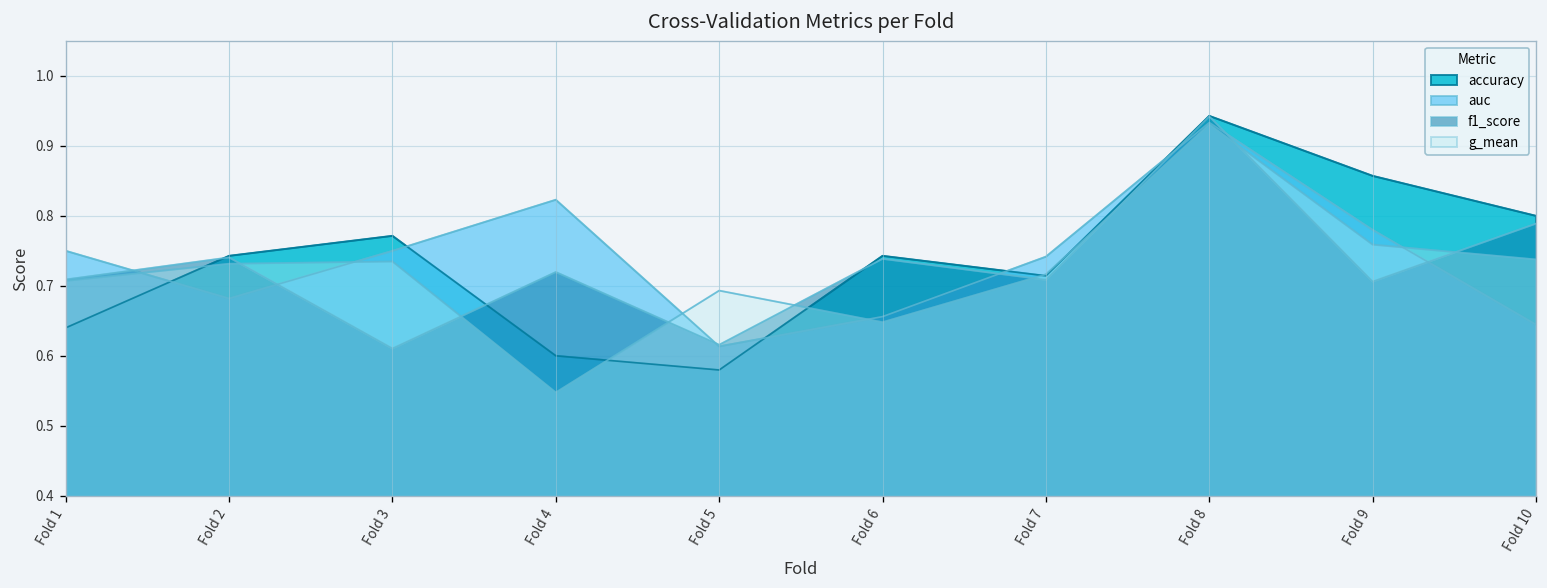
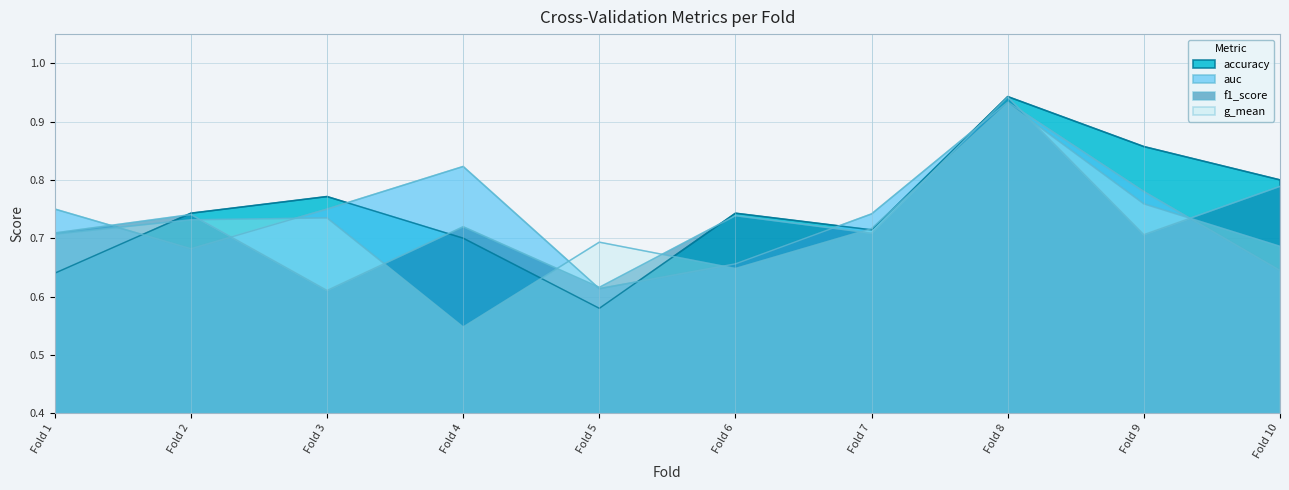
accuracy, Fold 4: 0.6 -> 0.7
g_mean, Fold 10: 0.74 -> 0.69
